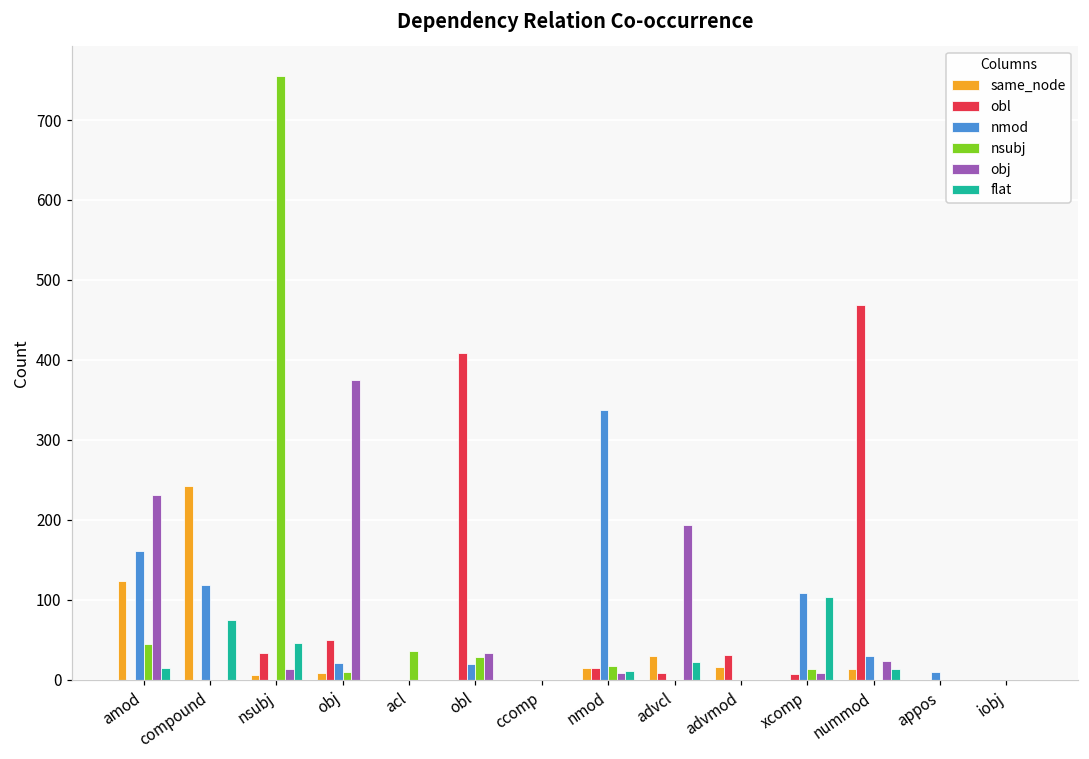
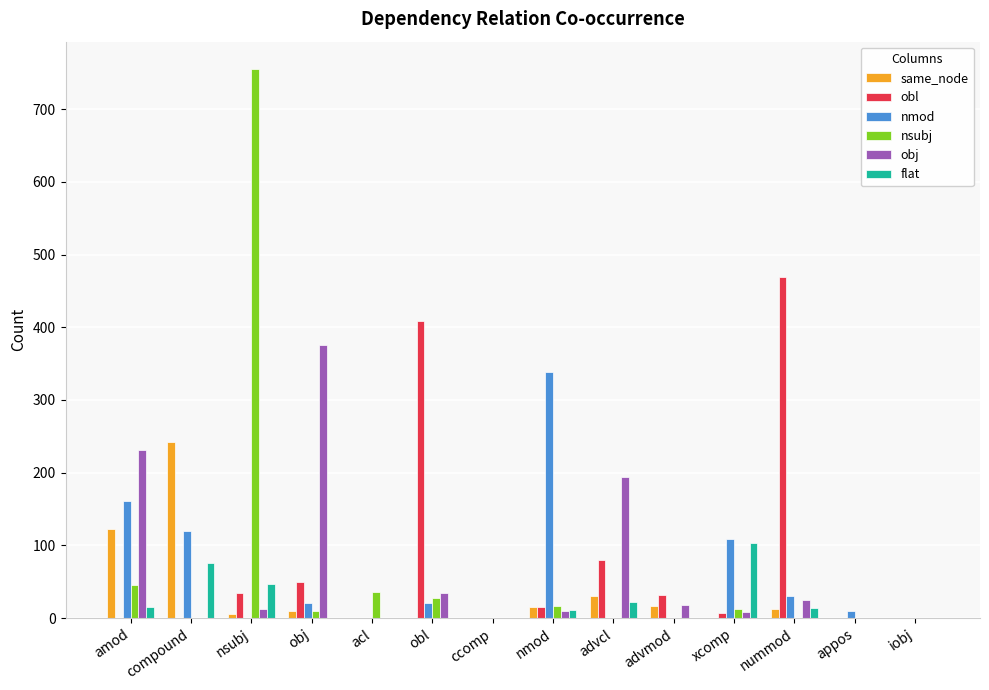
obl, advcl: 10 -> 80
obj, advmod: 0 -> 20
